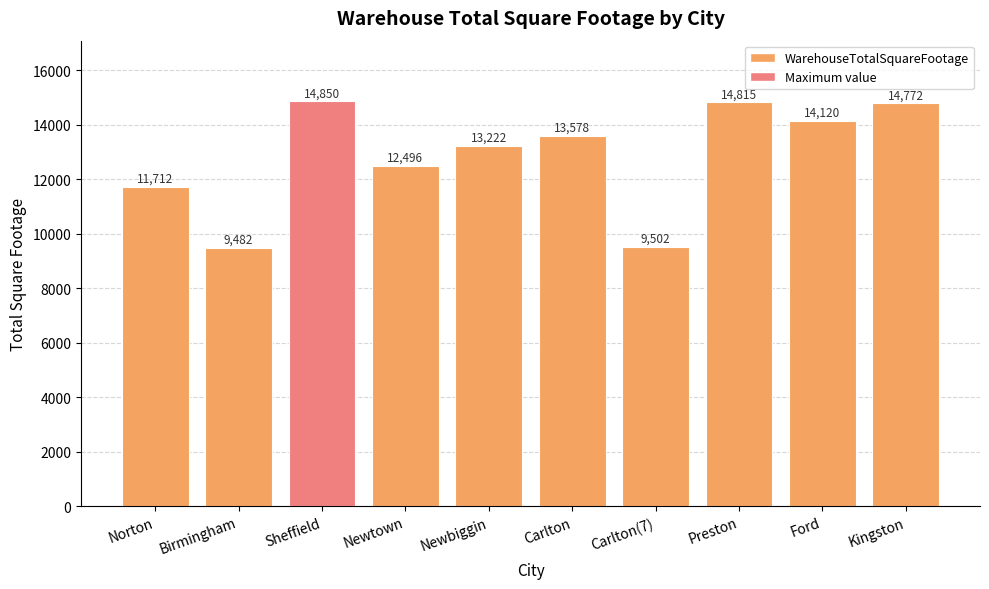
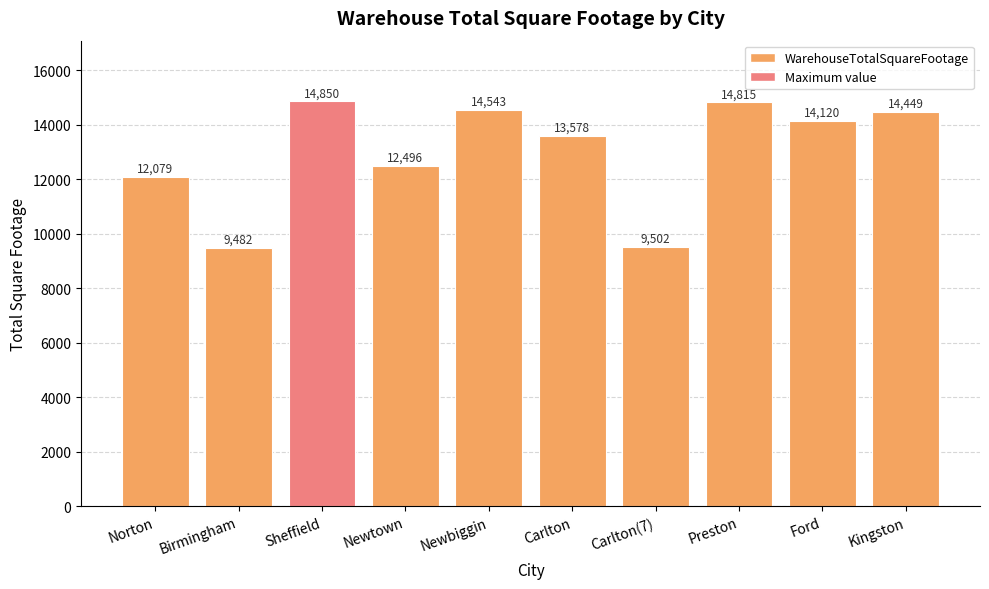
Norton: 11,712 -> 12,079
Newbiggin: 13,222 -> 14,543
Kingston: 14,772 -> 14,449
